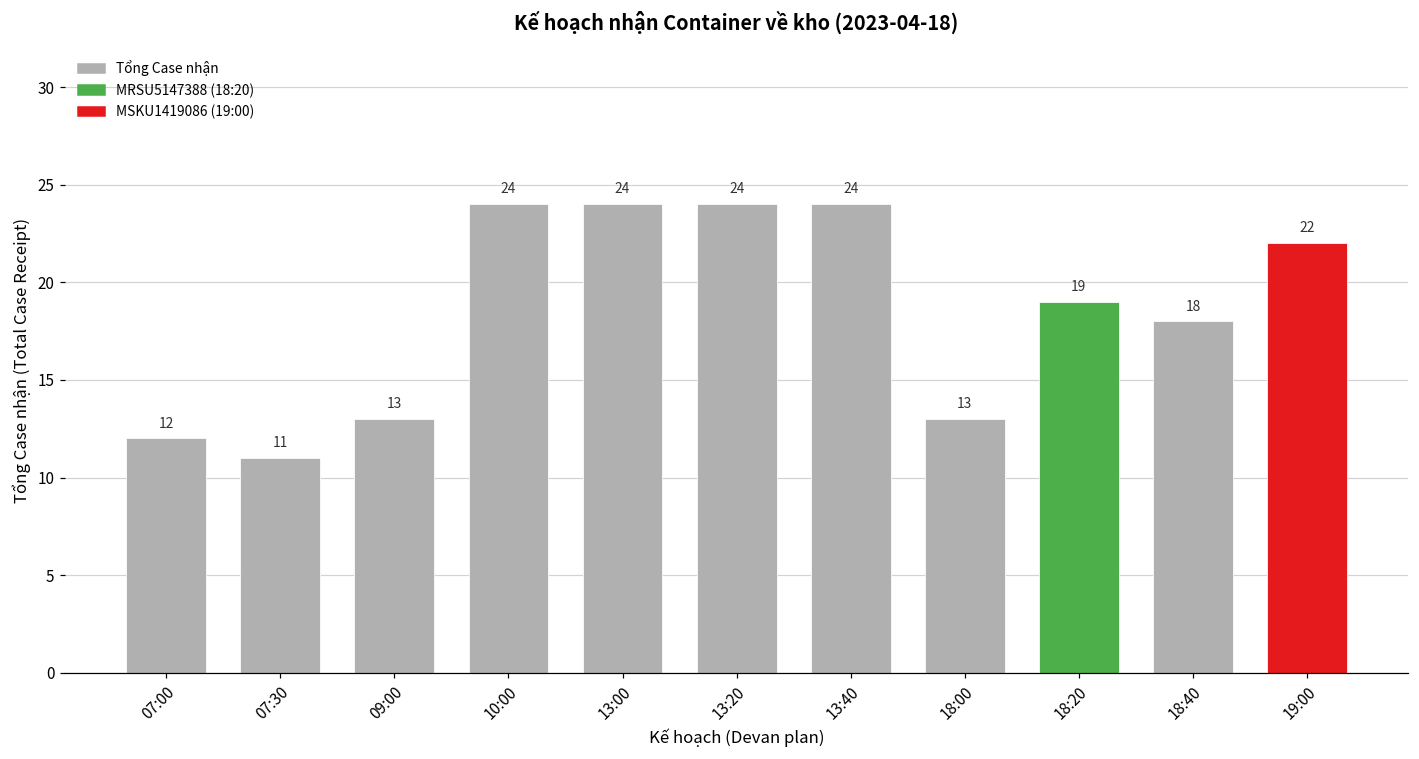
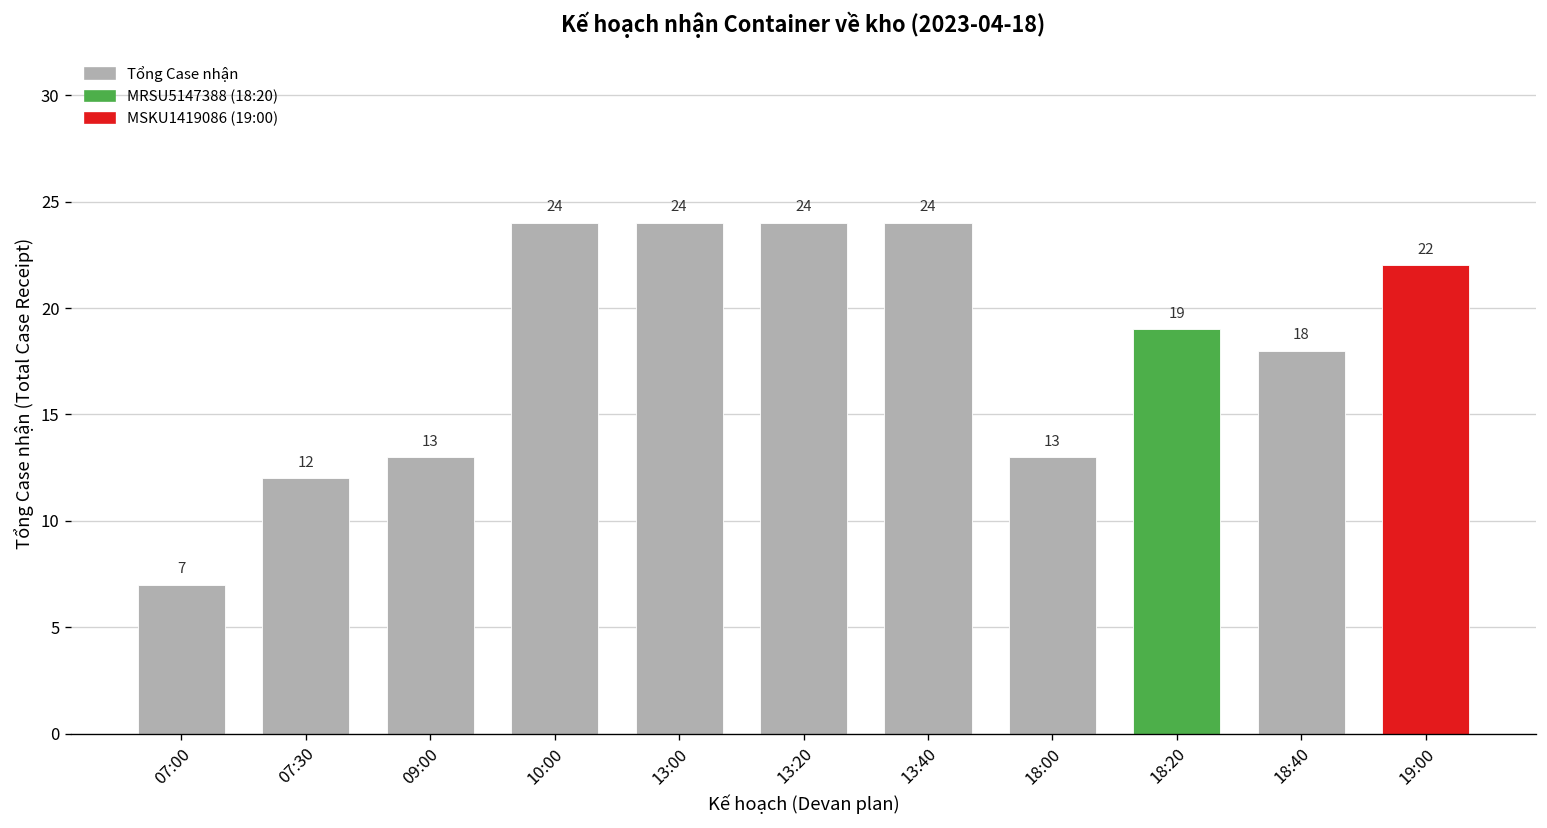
07:00: 12 -> 7
07:30: 11 -> 12
